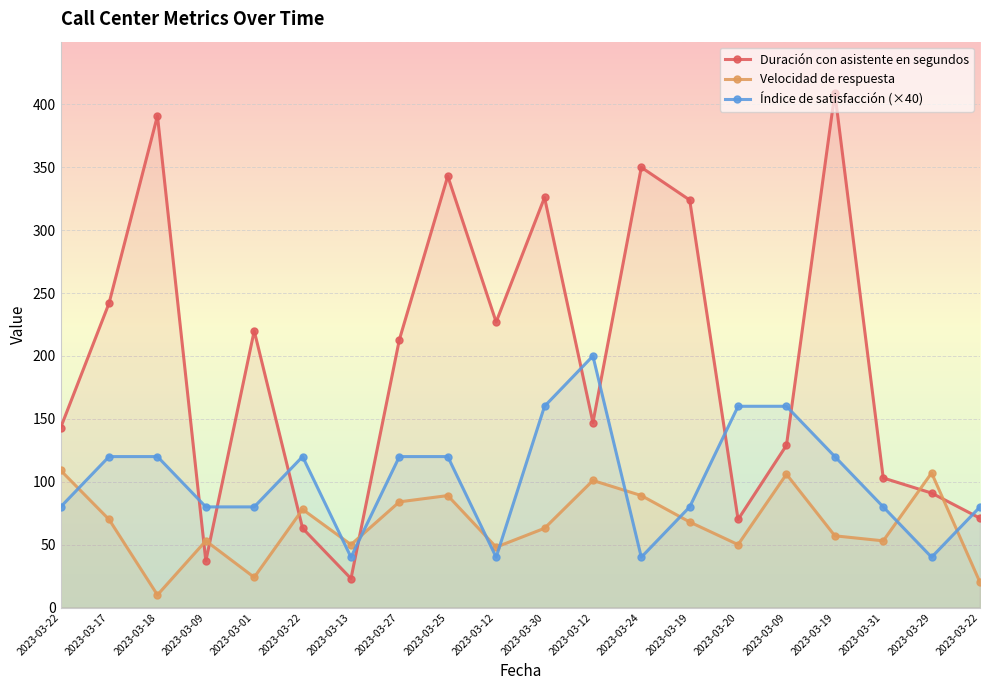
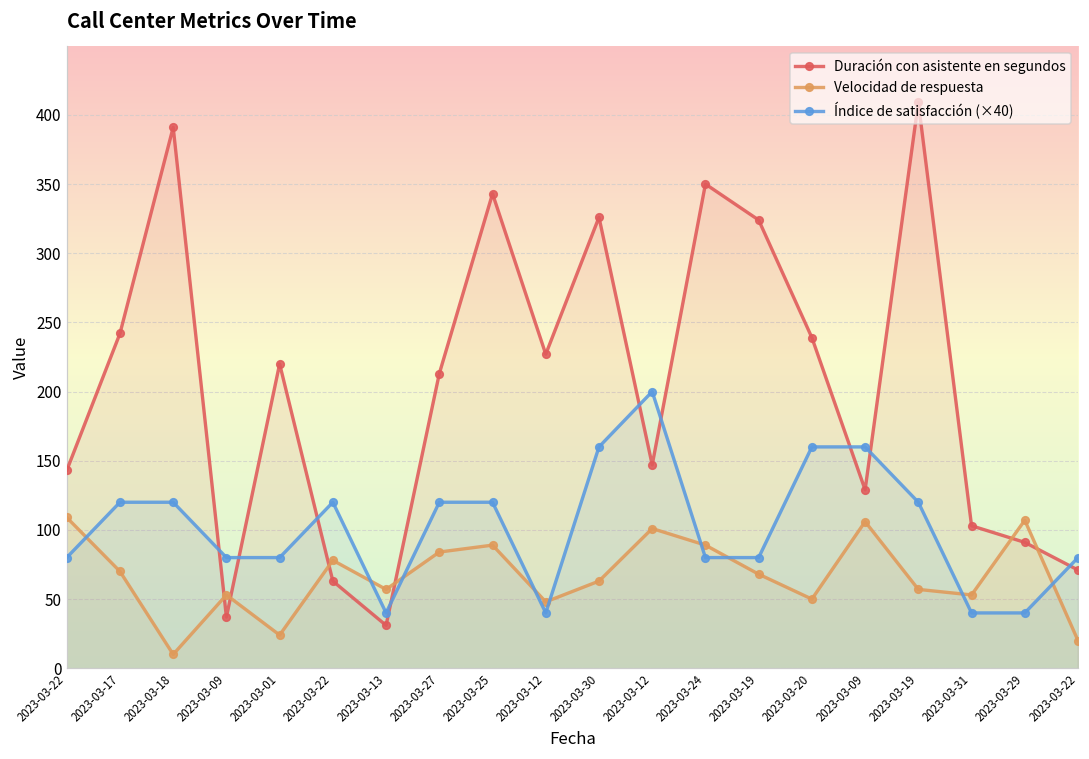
Duración con asistente en segundos, 2023-03-13: 23 -> 31
Velocidad de respuesta, 2023-03-13: 50 -> 57
Índice de satisfacción (×40), 2023-03-24: 40 -> 80
Duración con asistente en segundos, 2023-03-20: 70 -> 239
Índice de satisfacción (×40), 2023-03-31: 80 -> 40
